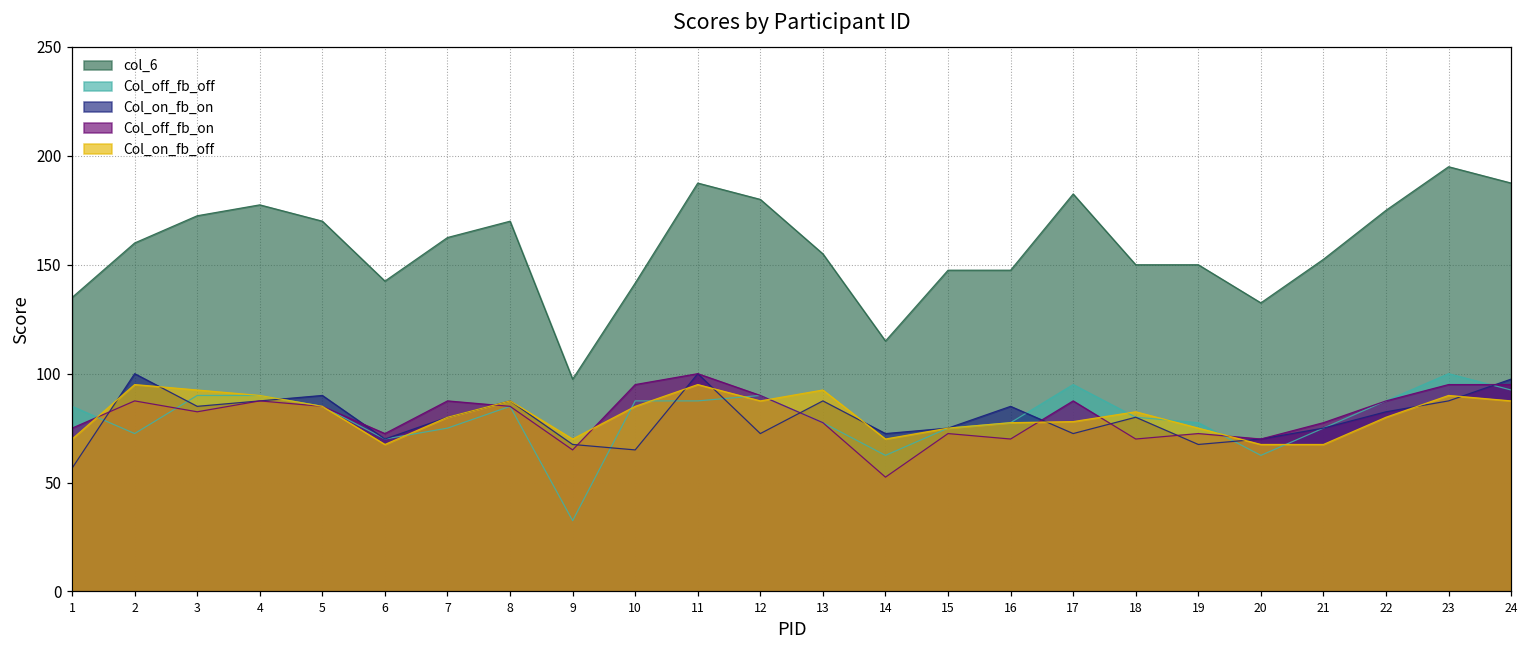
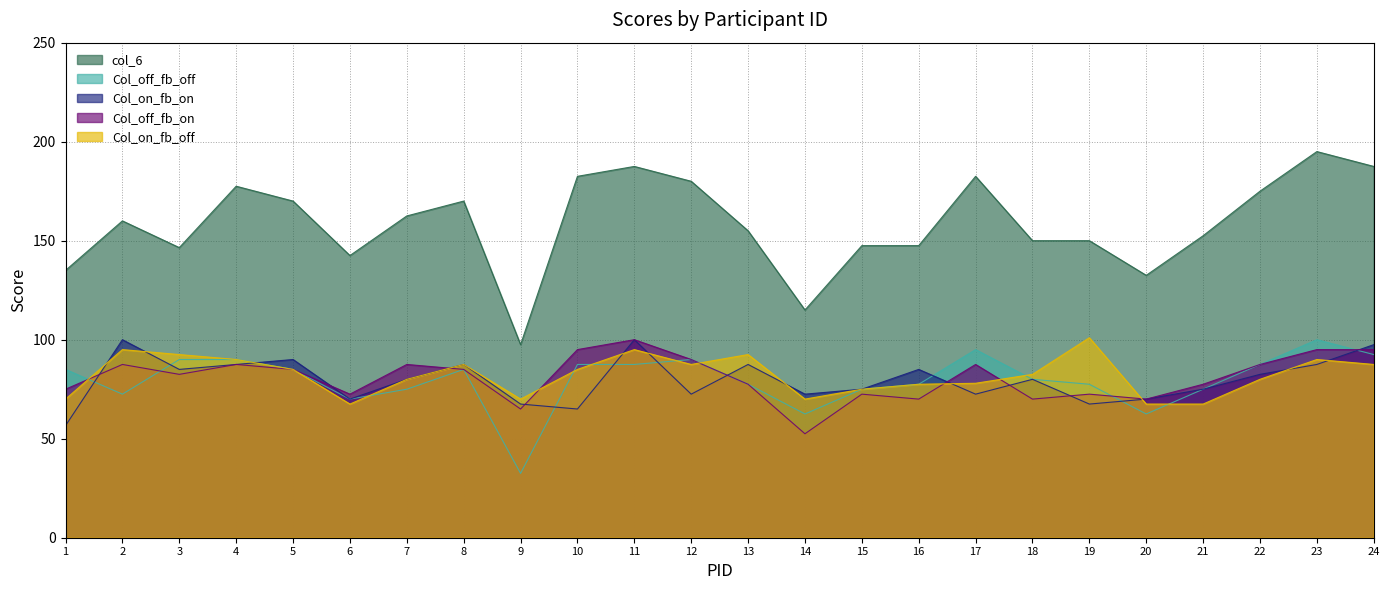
col_6, 3: 173 -> 147
col_6, 10: 142 -> 183
Col_on_fb_off, 19: 75 -> 101
